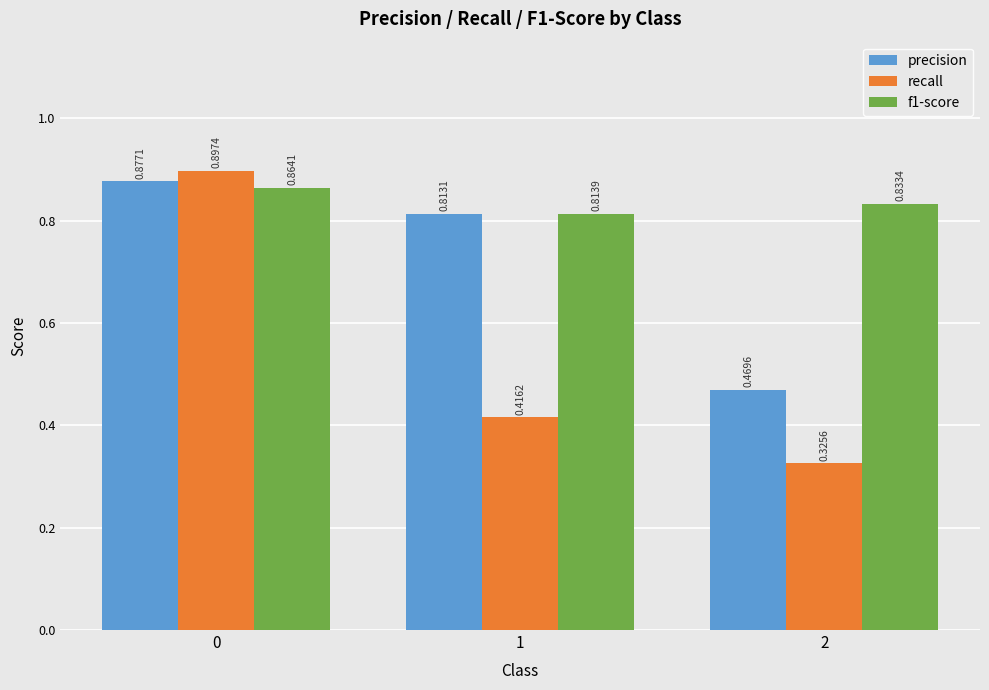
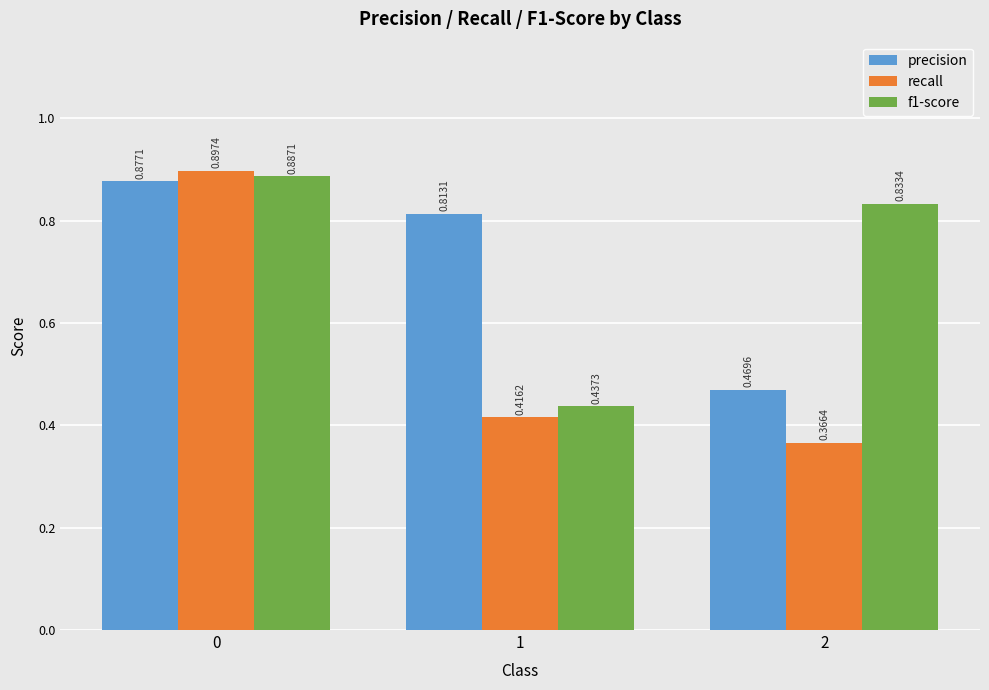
f1-score, 0: 0.8641 -> 0.8871
f1-score, 1: 0.8139 -> 0.4373
recall, 2: 0.3256 -> 0.3664
